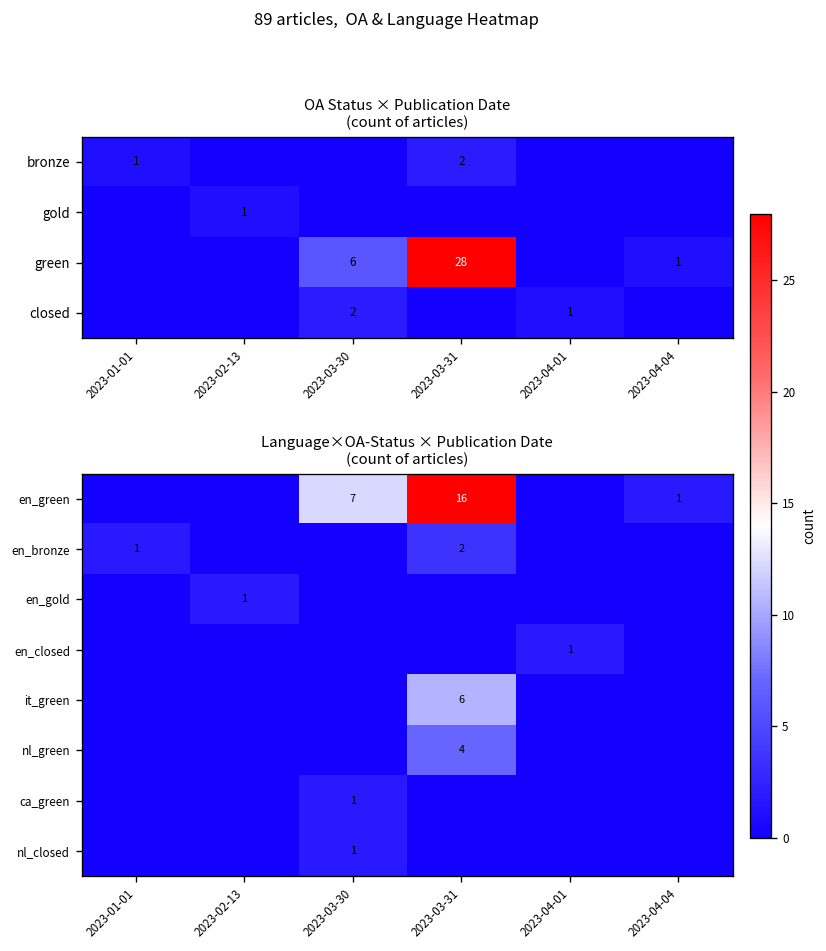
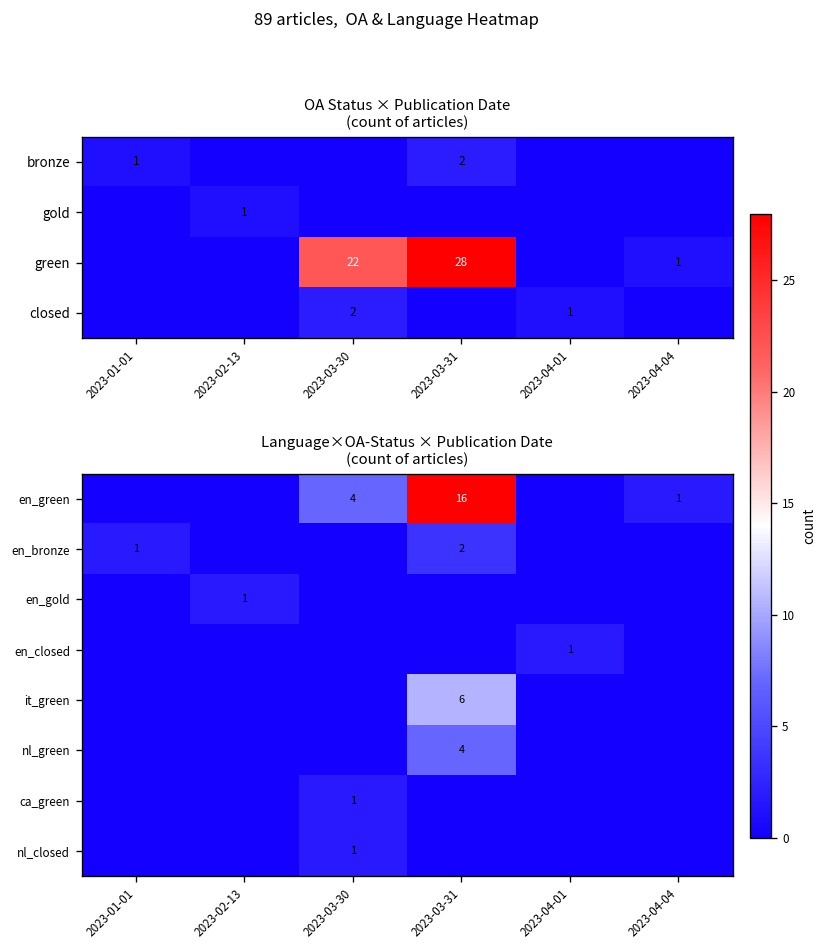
OA Status × Publication Date (count of articles), green, 2023-03-30: 6 -> 22
Language×OA-Status × Publication Date (count of articles), en_green, 2023-03-30: 7 -> 4
